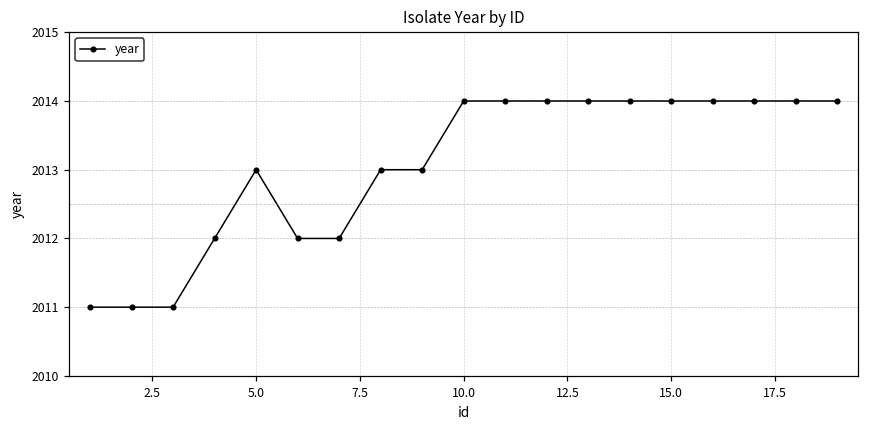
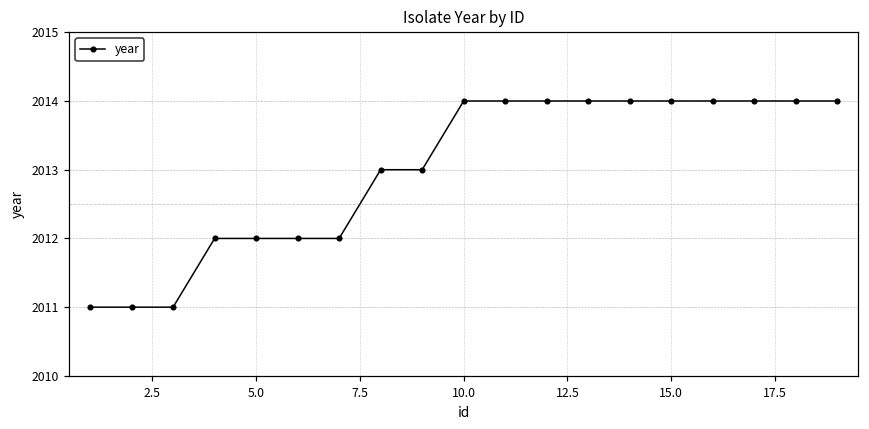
5.0: 2013 -> 2012
